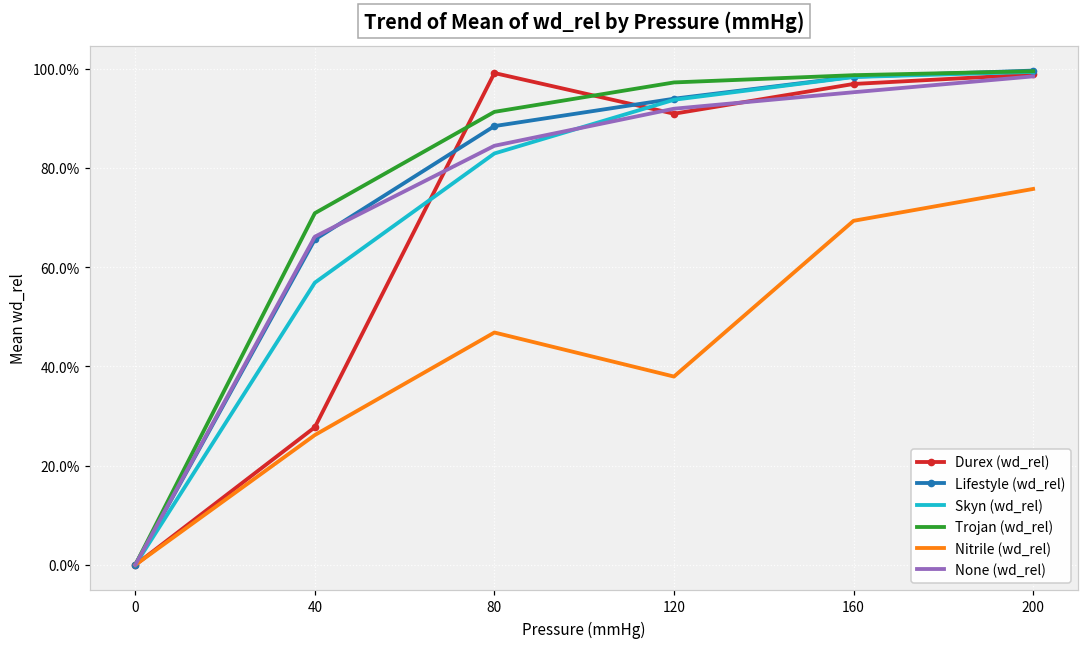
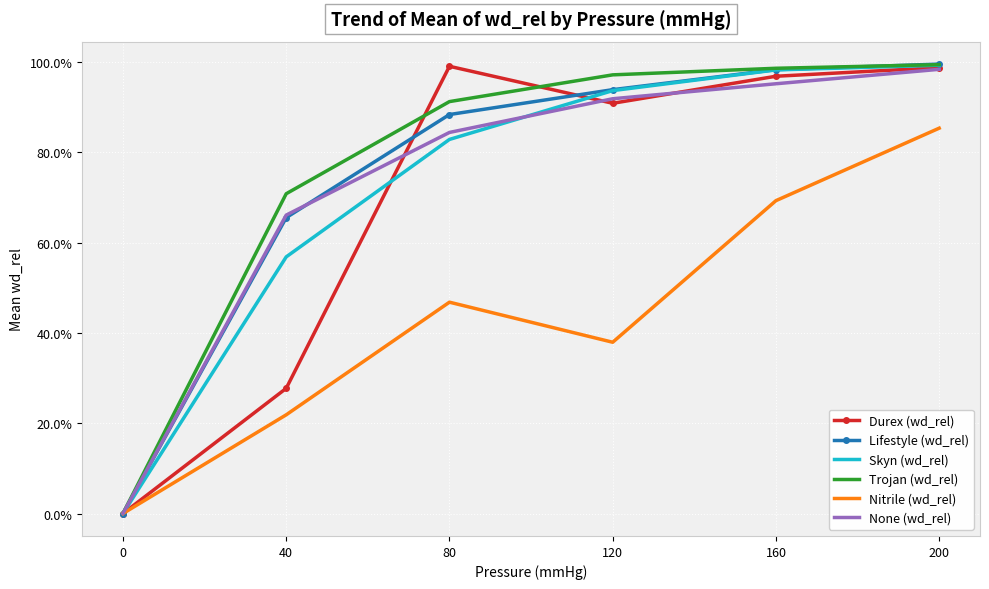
Nitrile (wd_rel), 40: 26% -> 22%
Nitrile (wd_rel), 200: 76% -> 85%
